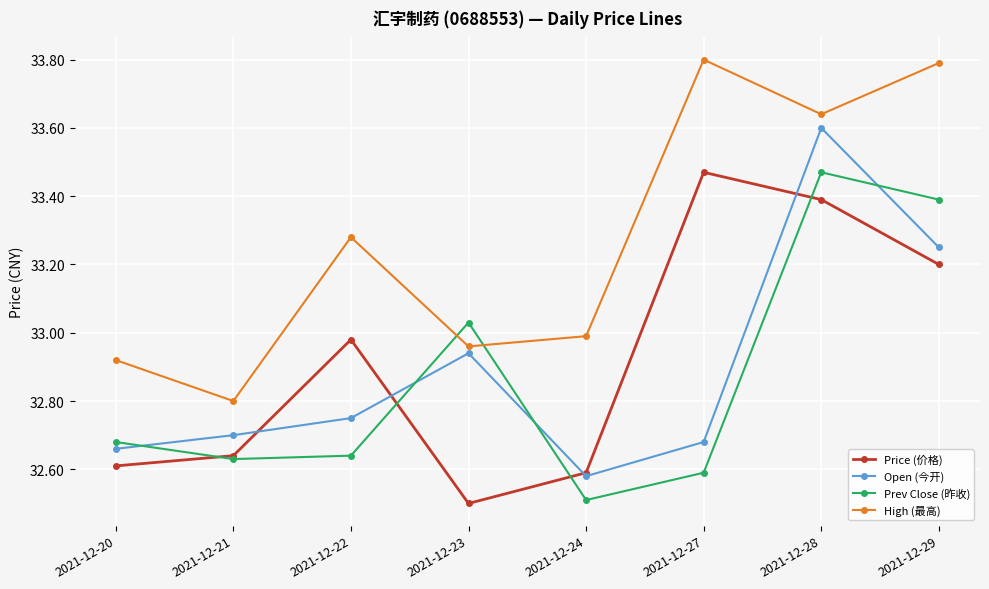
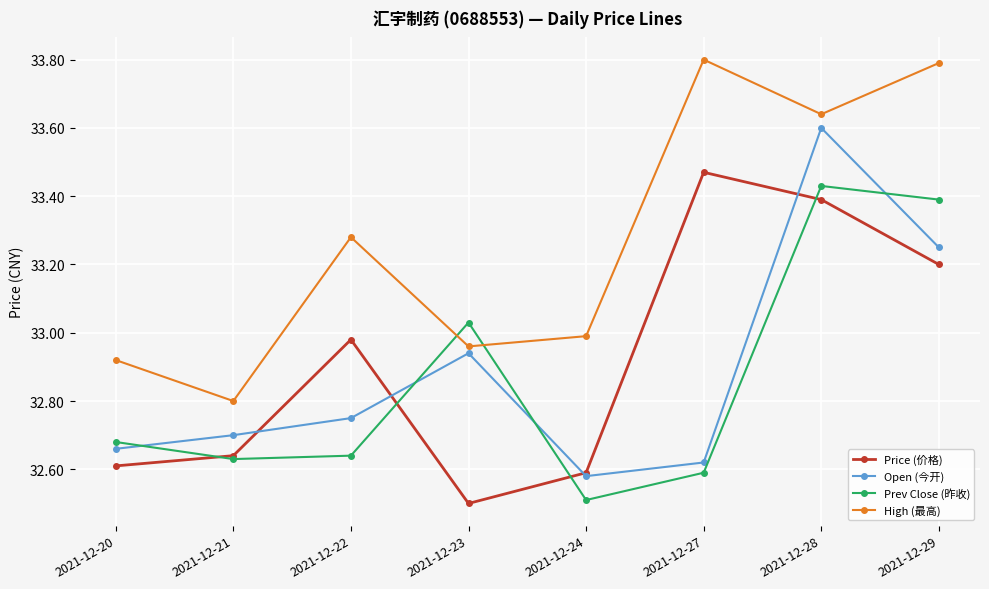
Open (今开), 2021-12-27: 32.68 -> 32.62
Prev Close (昨收), 2021-12-28: 33.47 -> 33.43
